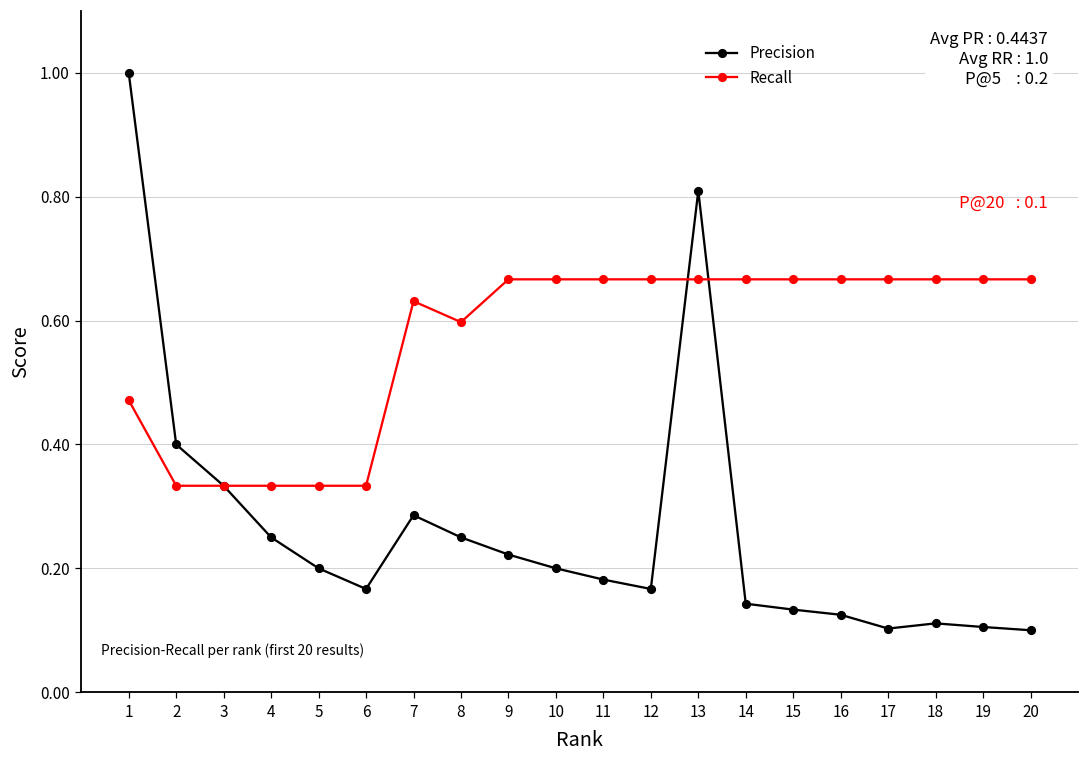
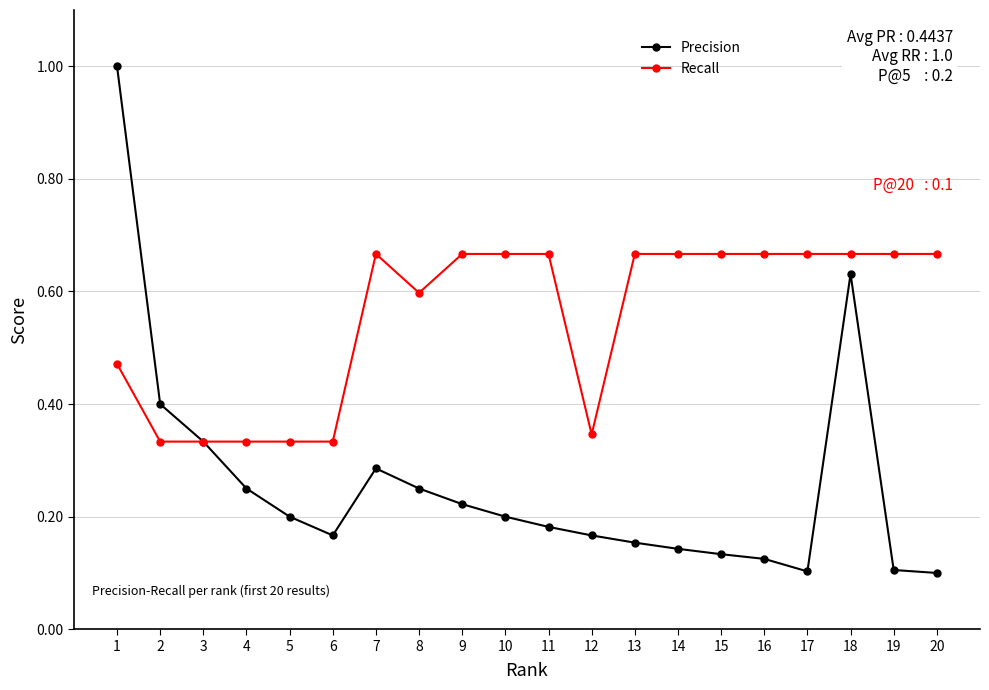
Recall, 7: 0.63 -> 0.67
Recall, 12: 0.67 -> 0.35
Precision, 13: 0.81 -> 0.15
Precision, 18: 0.11 -> 0.63
